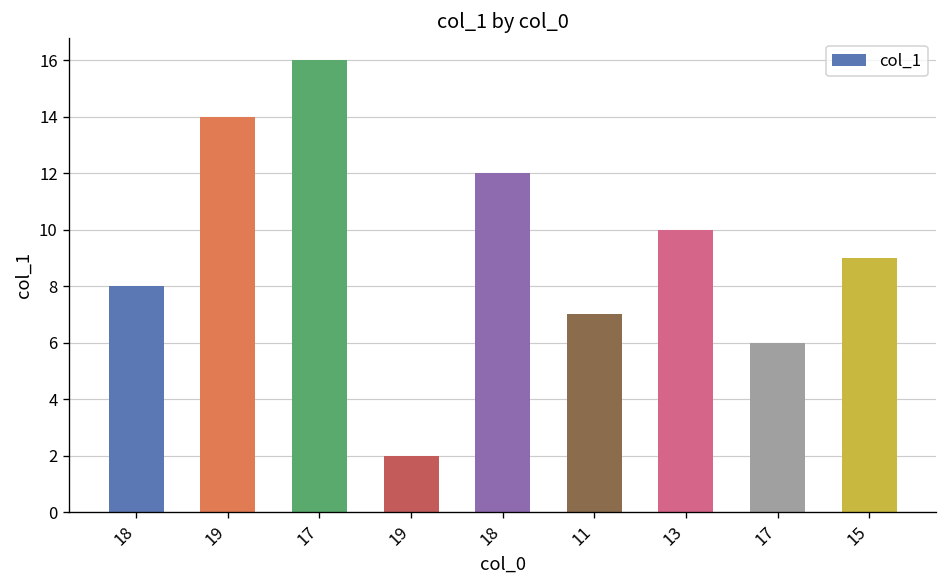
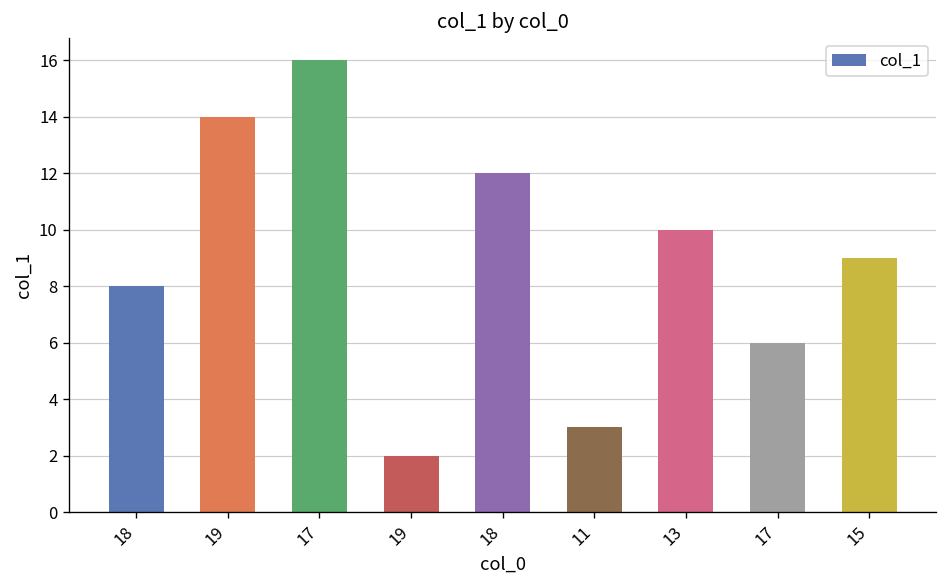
11: 7 -> 3
